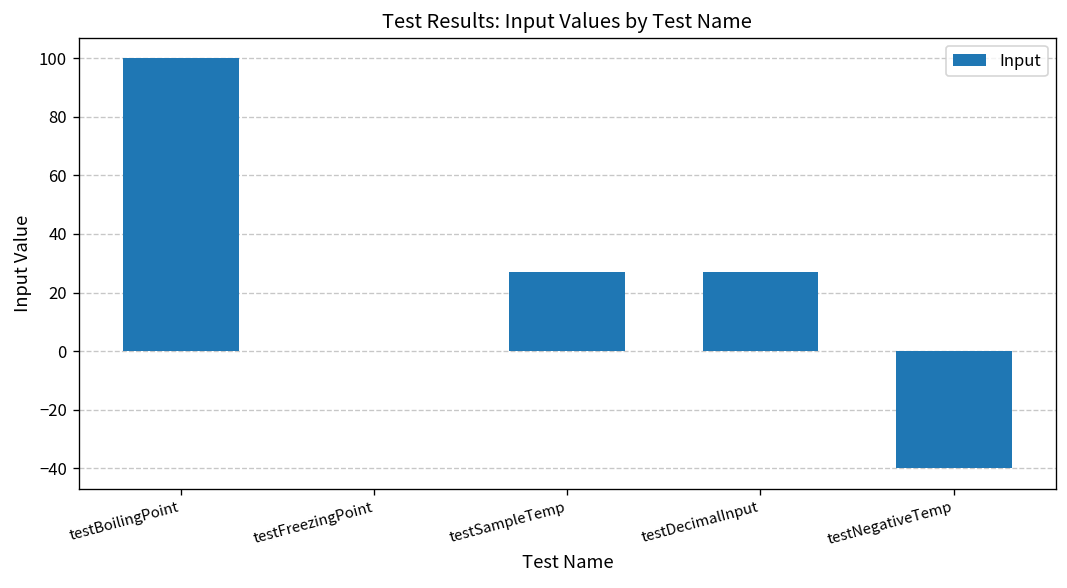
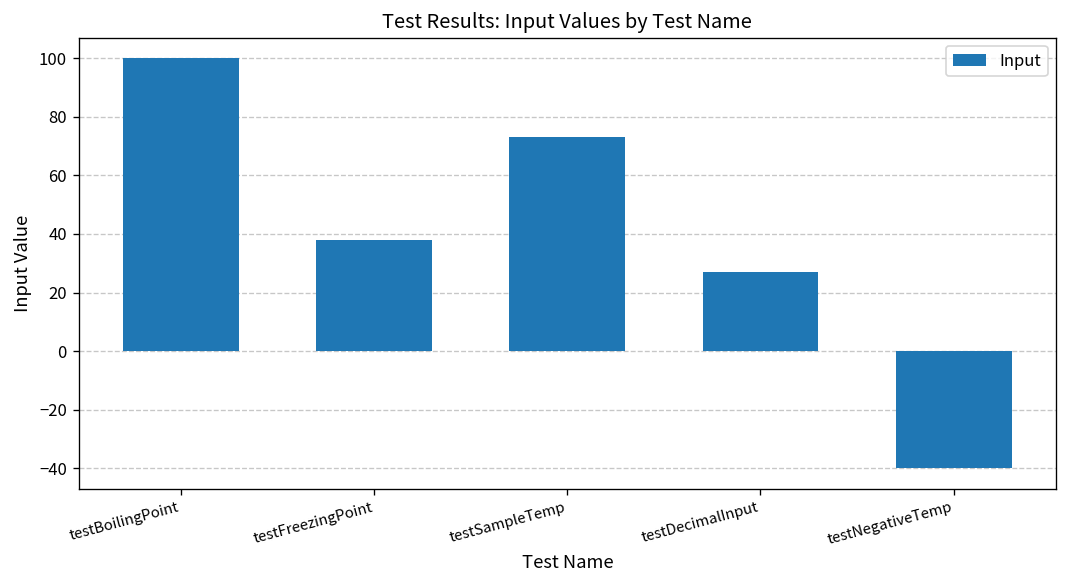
testFreezingPoint: 0 -> 38
testSampleTemp: 27 -> 73
